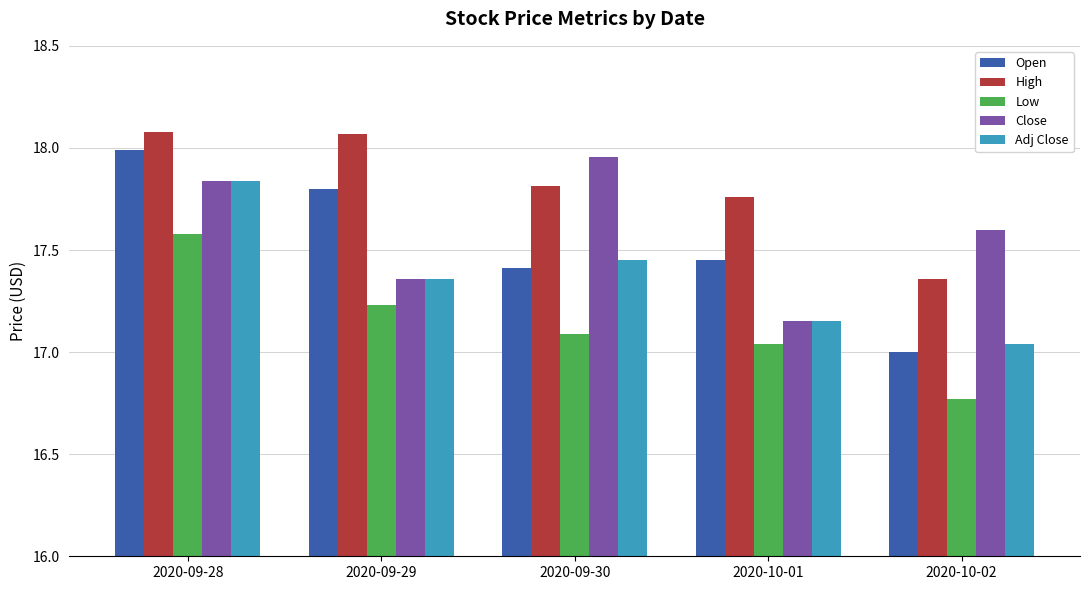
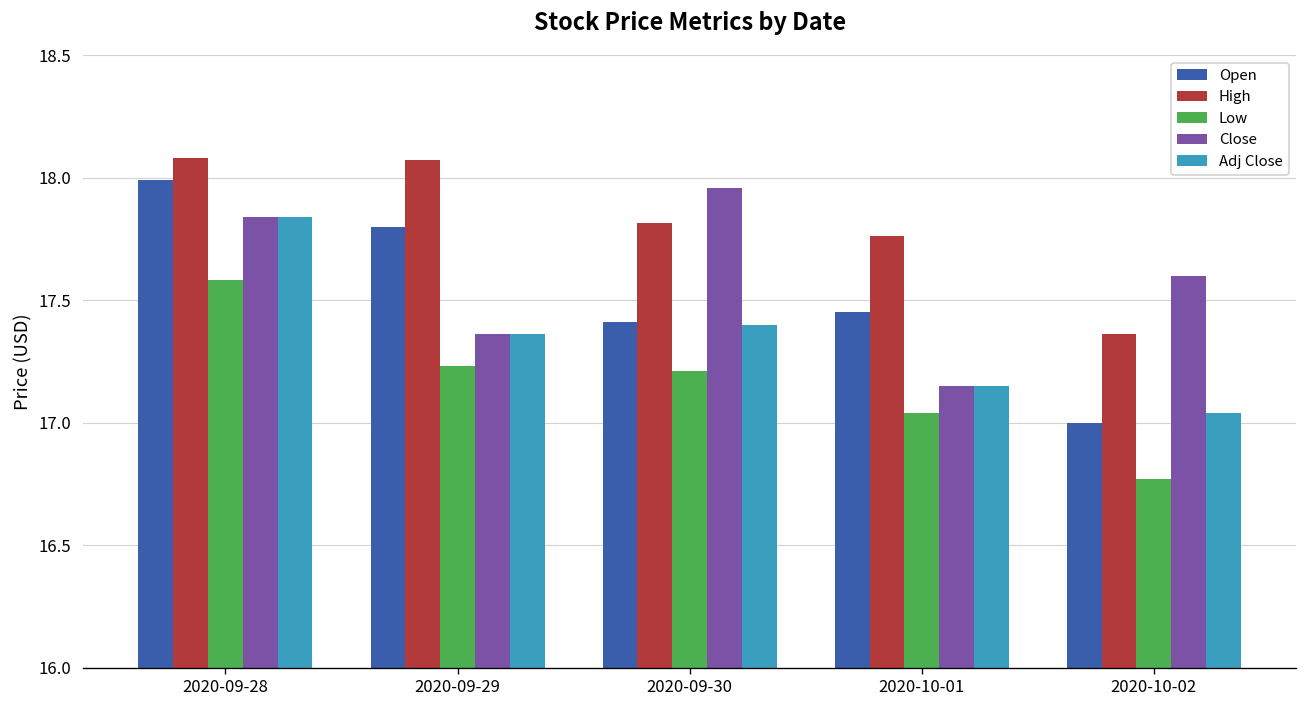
Low, 2020-09-30: 17.09 -> 17.21
Adj Close, 2020-09-30: 17.45 -> 17.40
